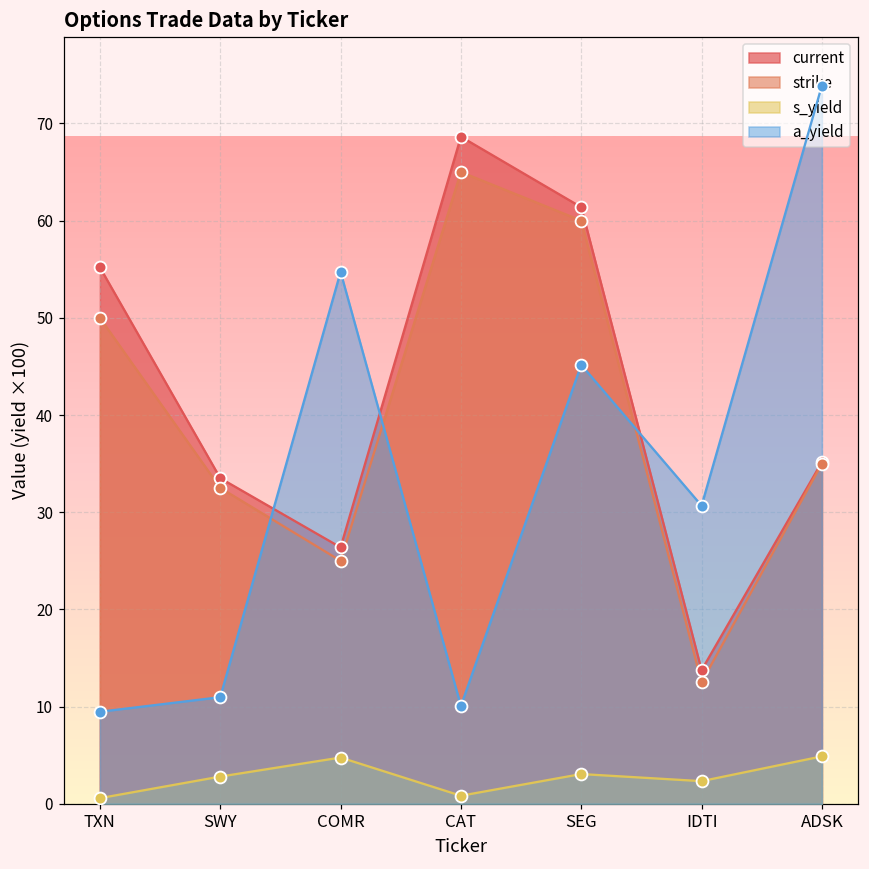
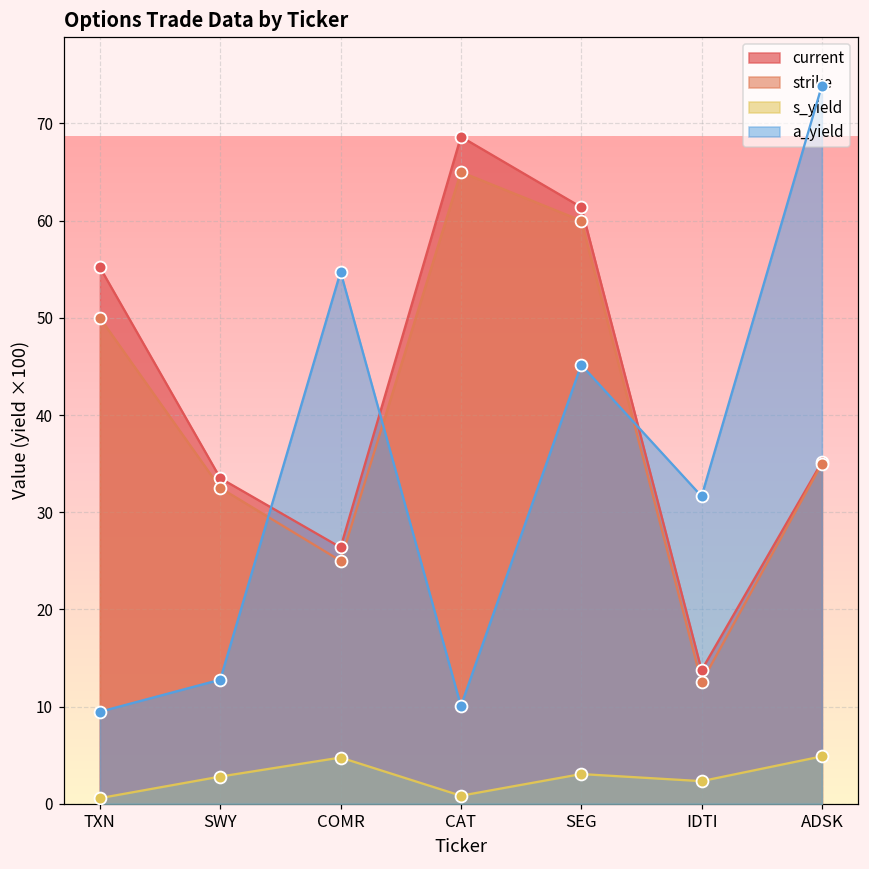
a_yield, SWY: 11 -> 13
a_yield, IDTI: 31 -> 32
